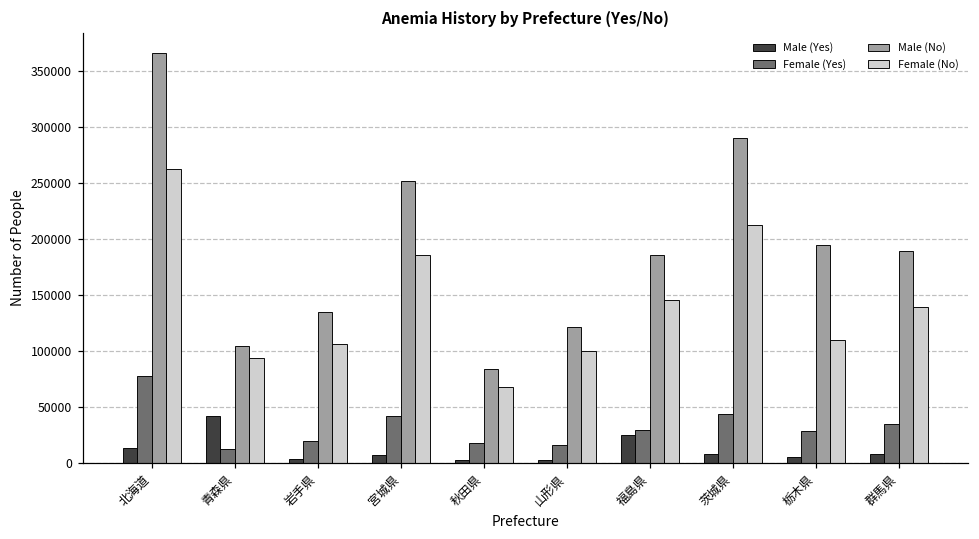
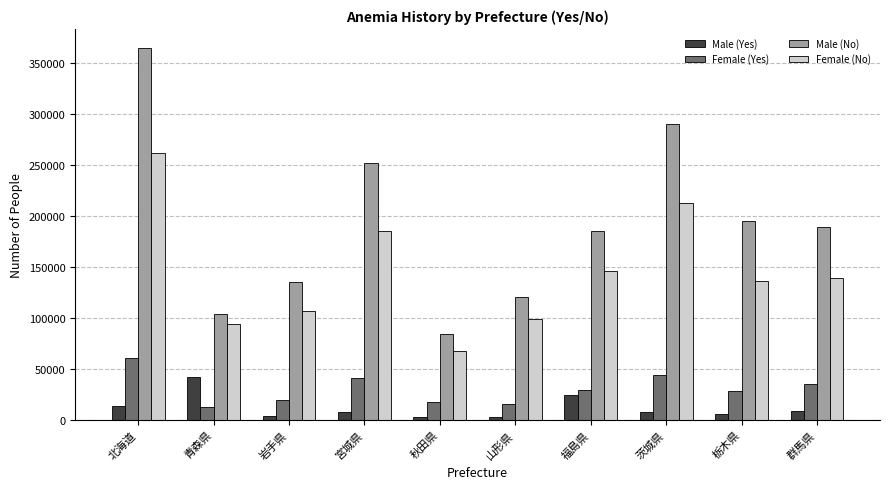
Female (Yes), 北海道: 78000 -> 61000
Female (No), 栃木県: 109000 -> 136000
